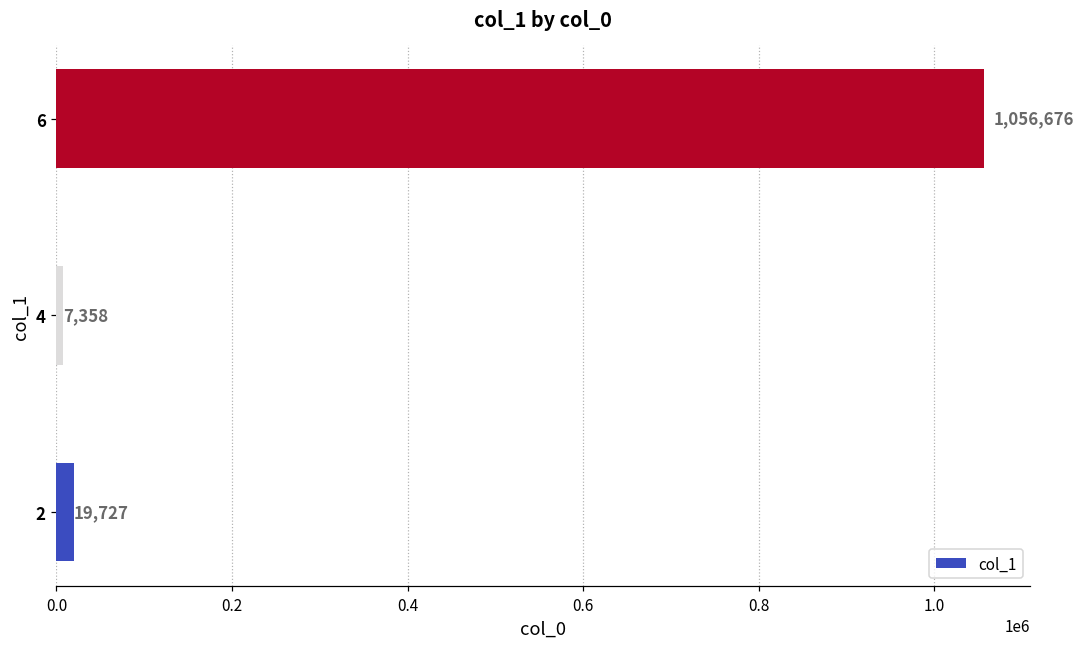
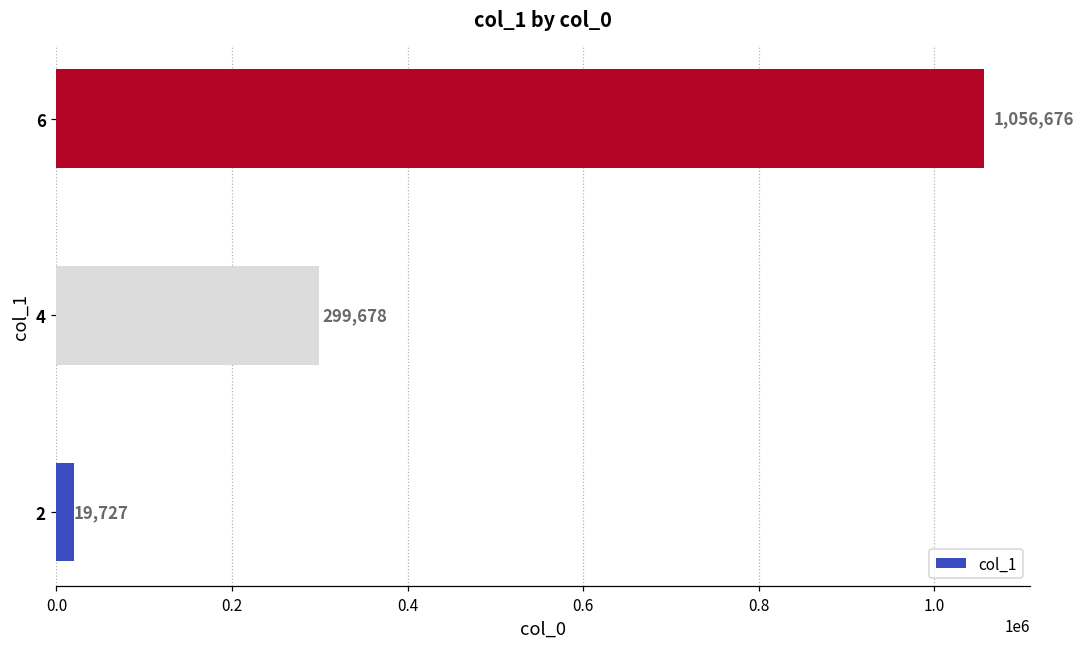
4: 7,358 -> 299,678
